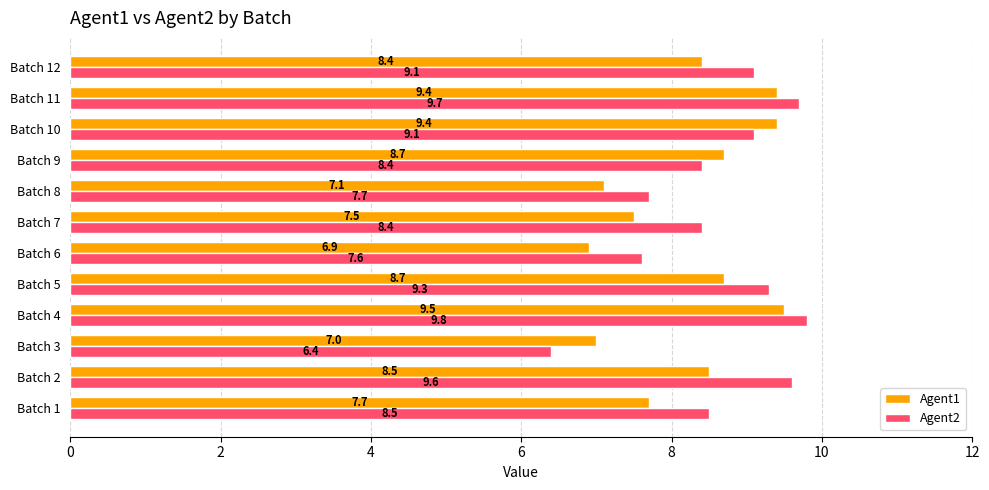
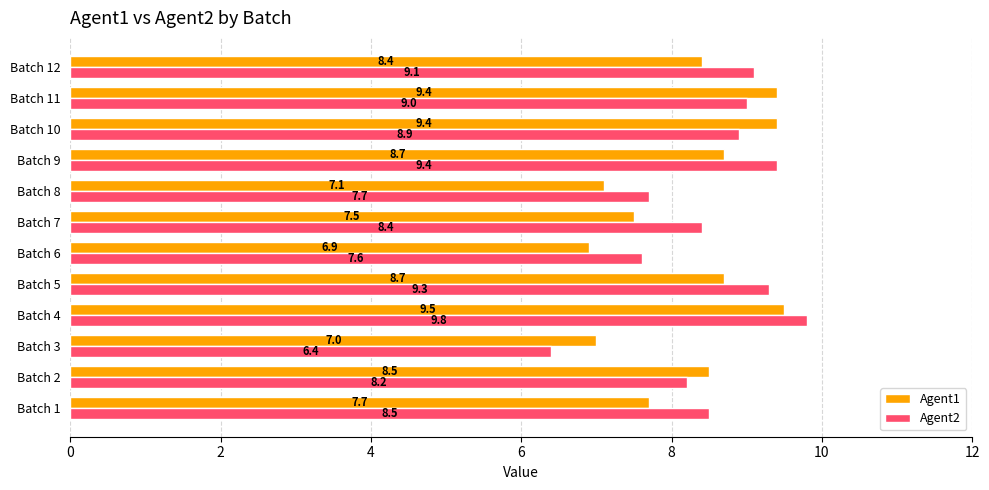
Agent2, Batch 11: 9.7 -> 9.0
Agent2, Batch 10: 9.1 -> 8.9
Agent2, Batch 9: 8.4 -> 9.4
Agent2, Batch 2: 9.6 -> 8.2
